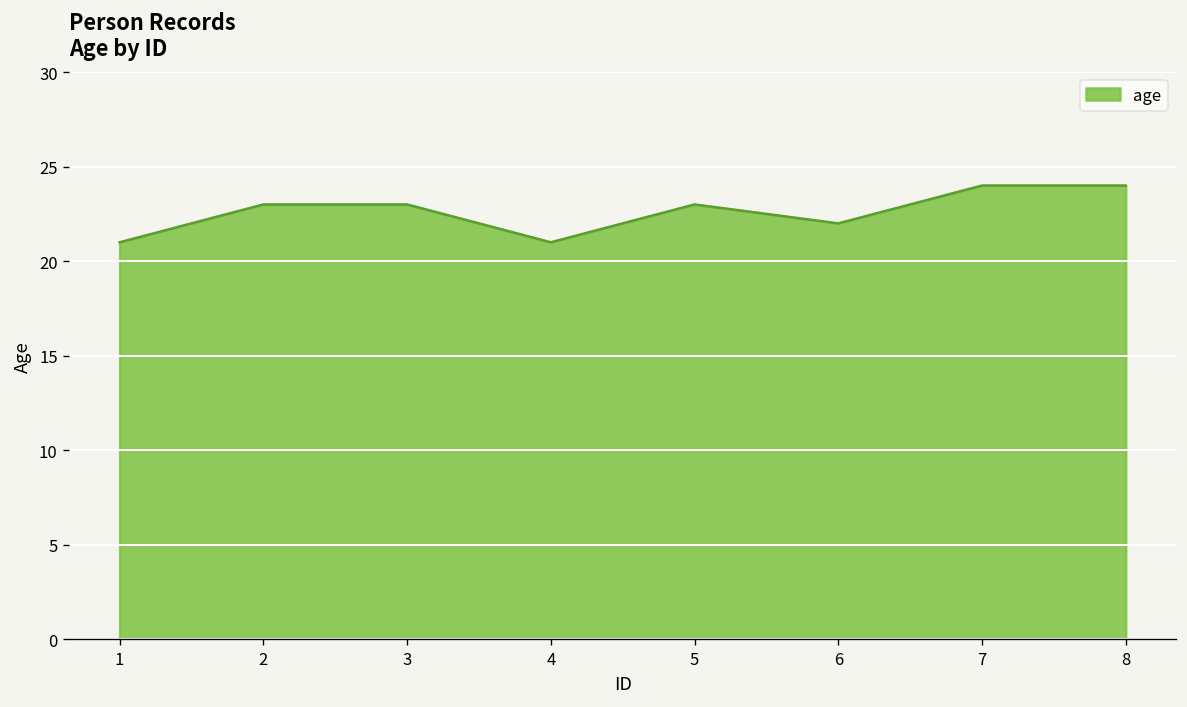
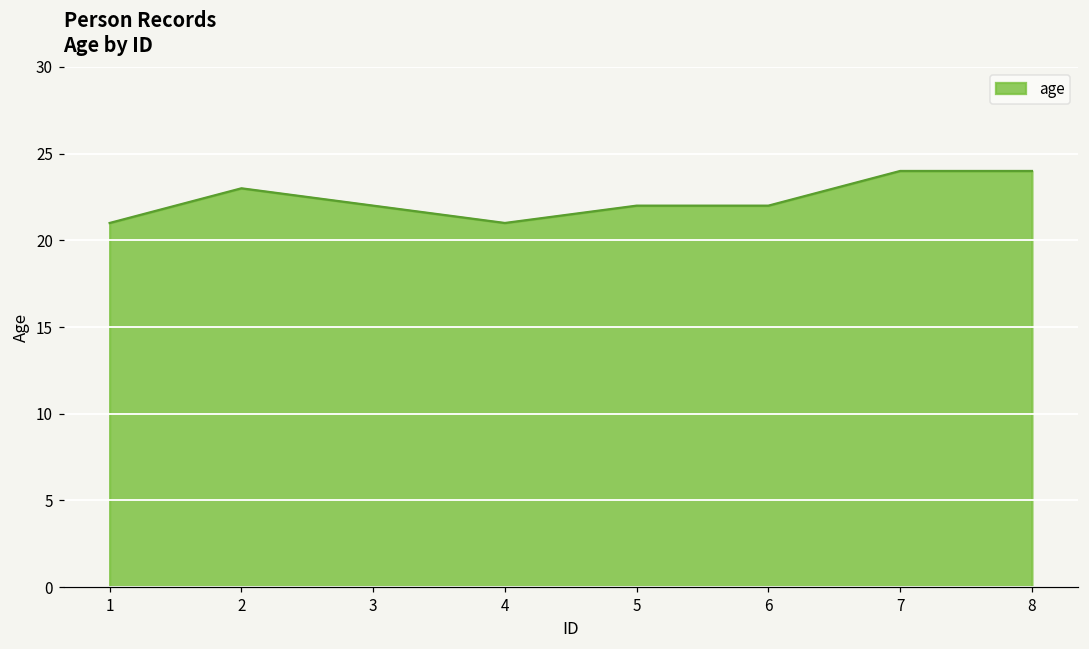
3: 23 -> 22
5: 23 -> 22
